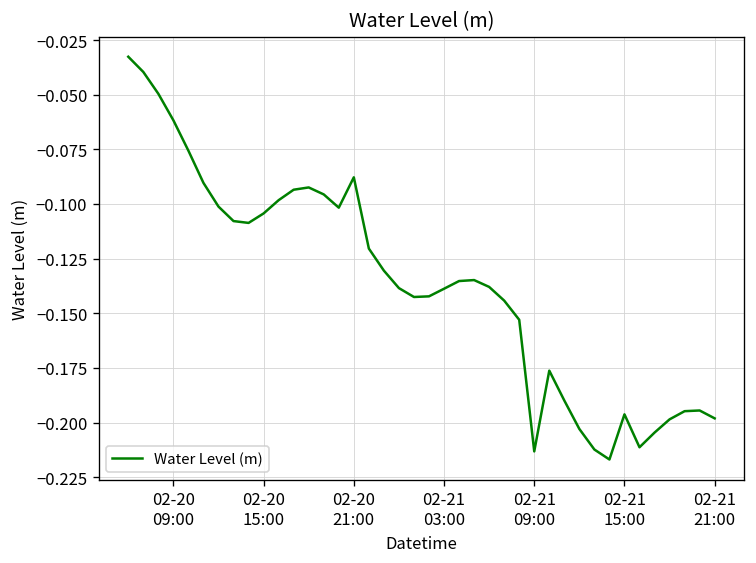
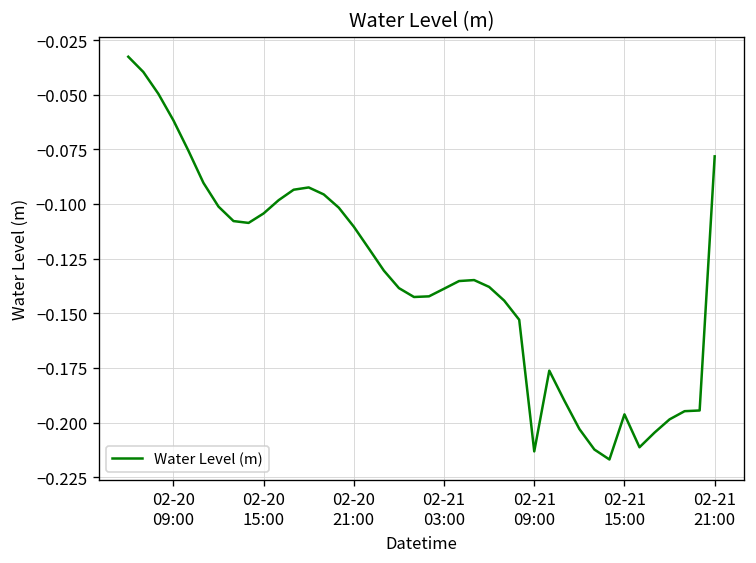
02-20 21:00: -0.088 -> -0.110
02-21 21:00: -0.198 -> -0.078
